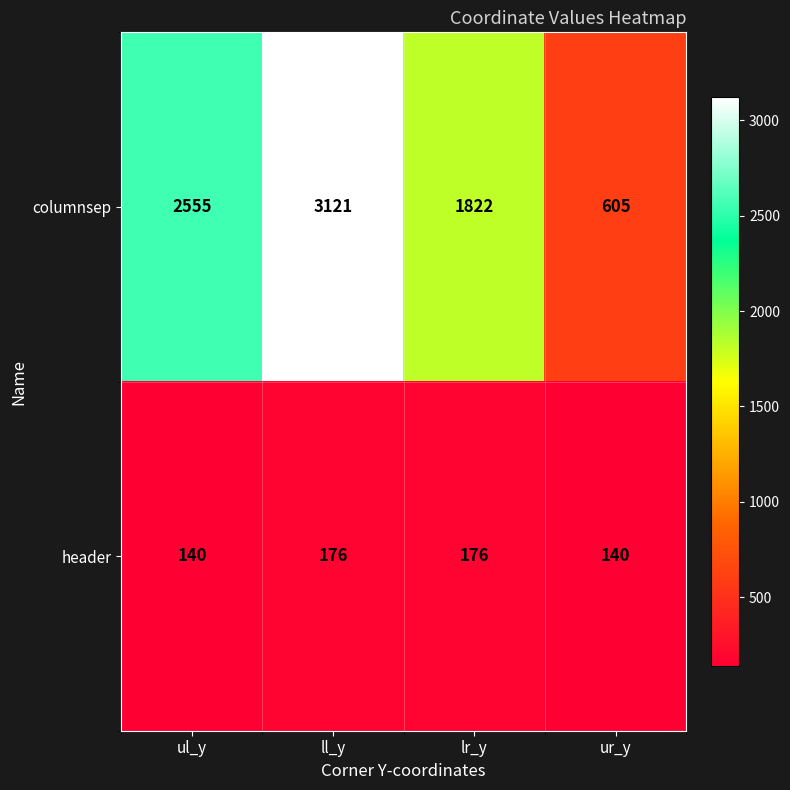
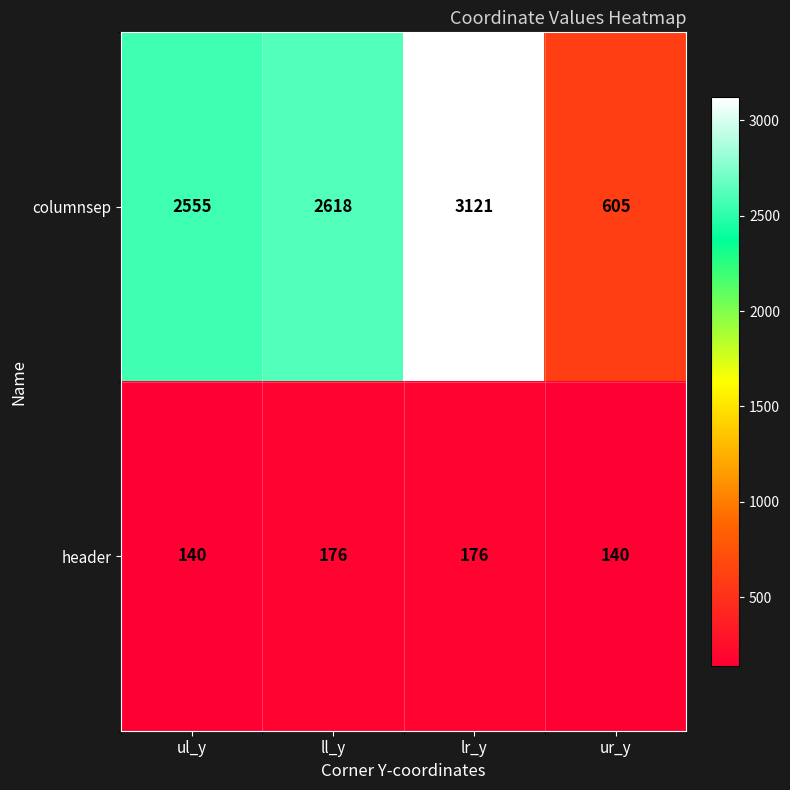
columnsep, ll_y: 3121 -> 2618
columnsep, lr_y: 1822 -> 3121
